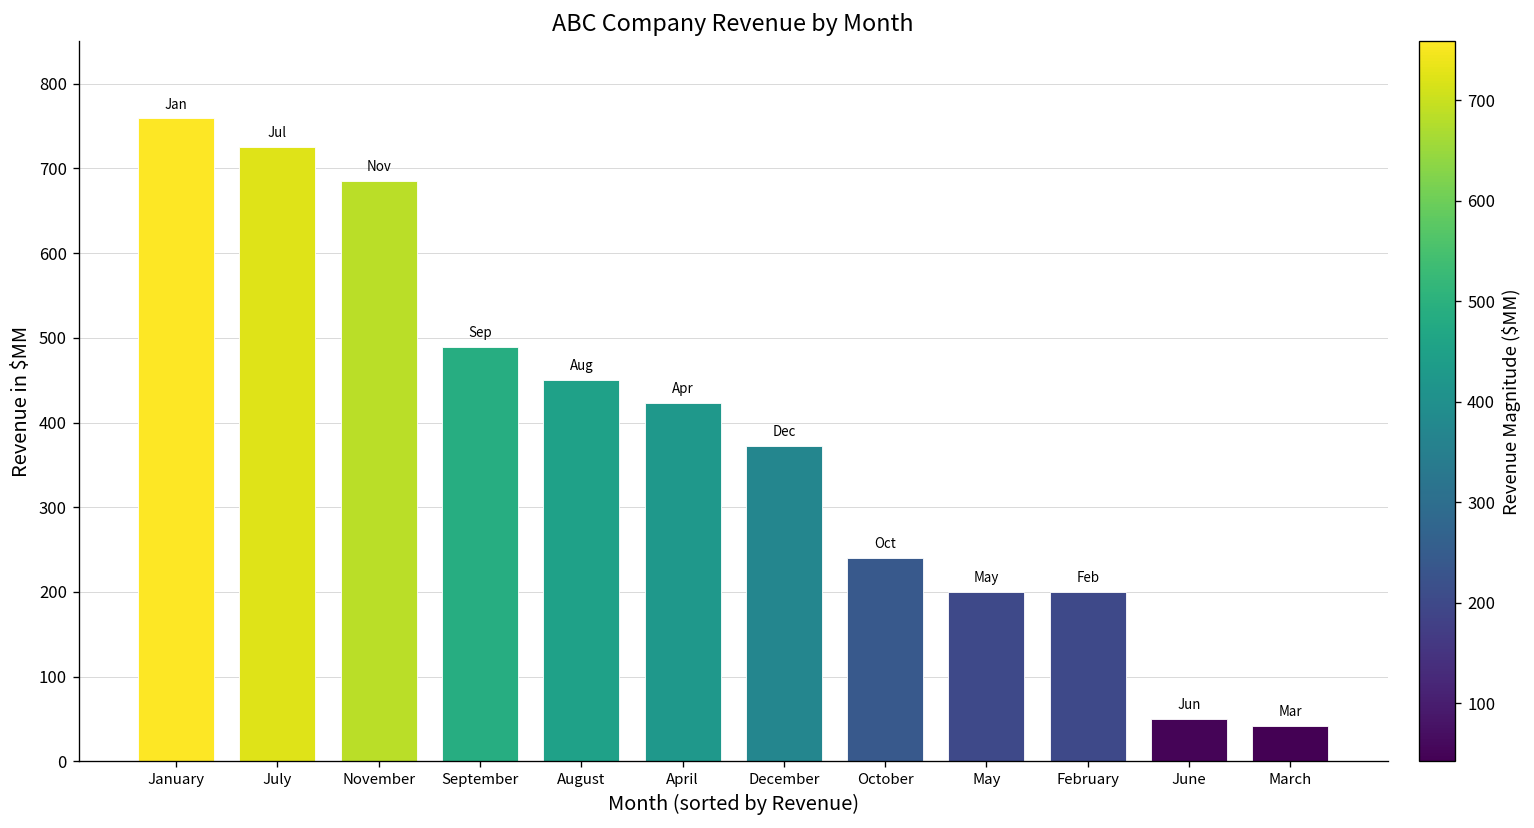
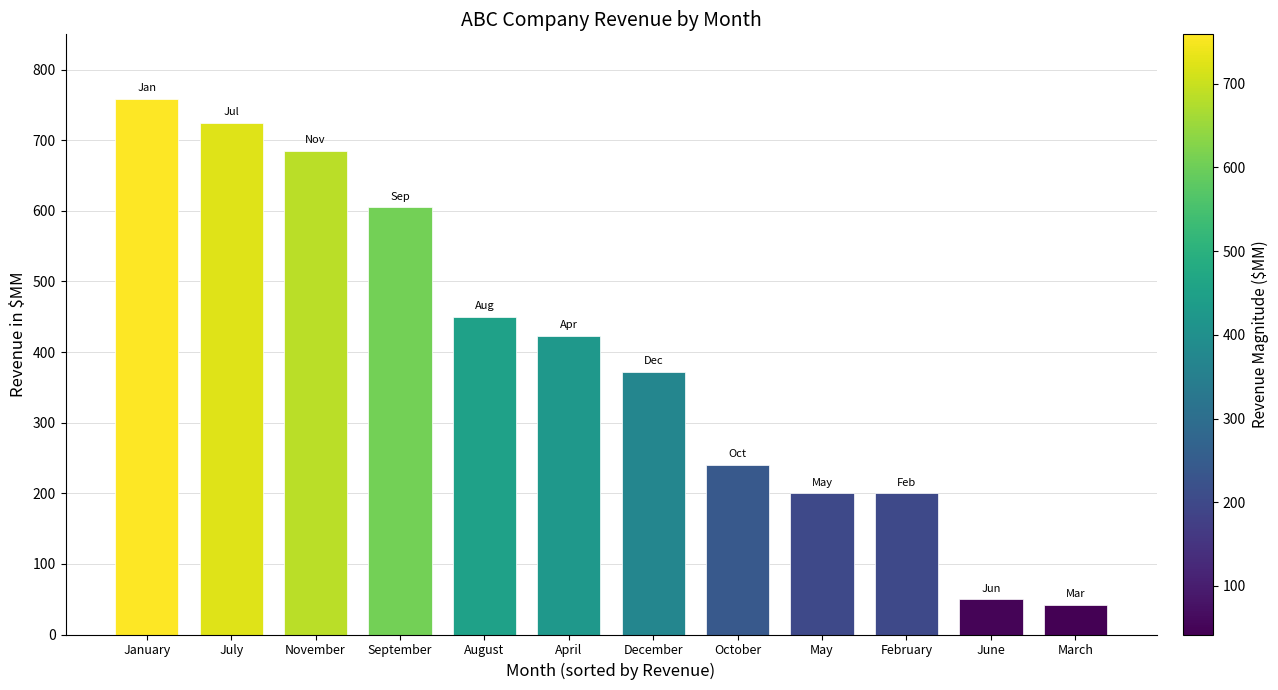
September: 490 -> 610
